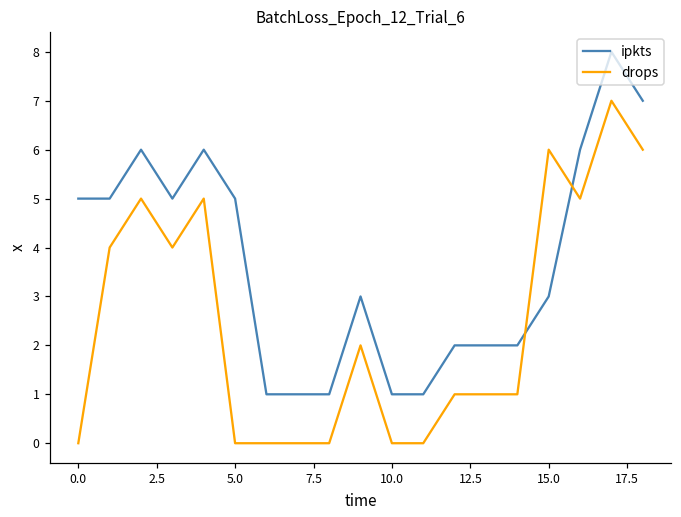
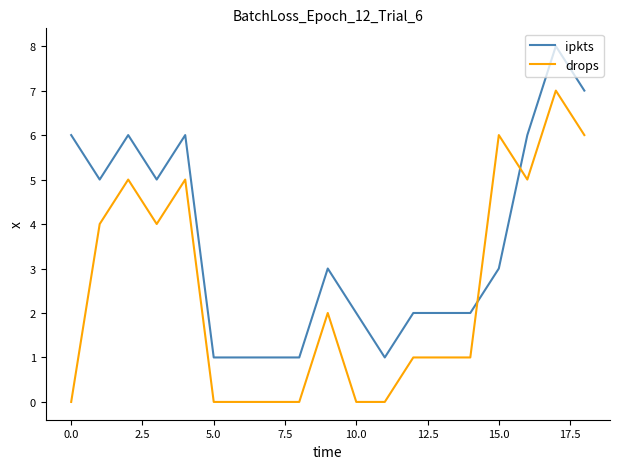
ipkts, 0.0: 5 -> 6
ipkts, 5.0: 5 -> 1
ipkts, 10.0: 1 -> 2
